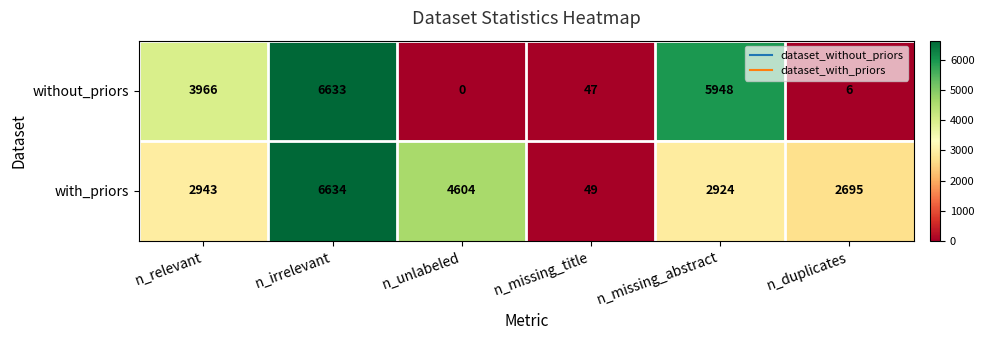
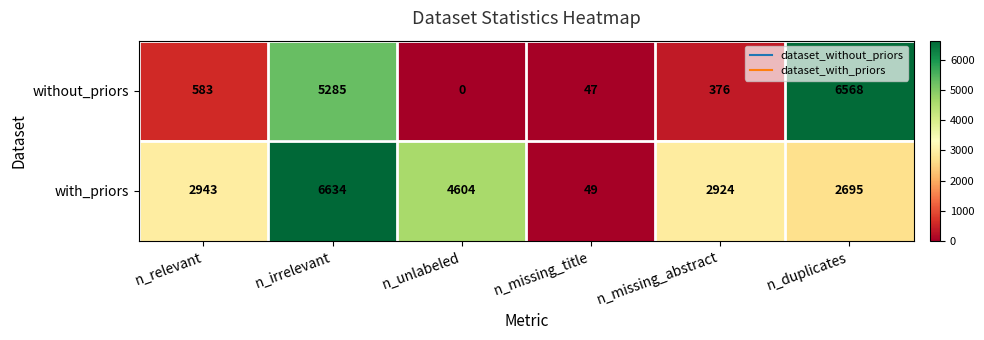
without_priors, n_relevant: 3966 -> 583
without_priors, n_irrelevant: 6633 -> 5285
without_priors, n_missing_abstract: 5948 -> 376
without_priors, n_duplicates: 6 -> 6568
